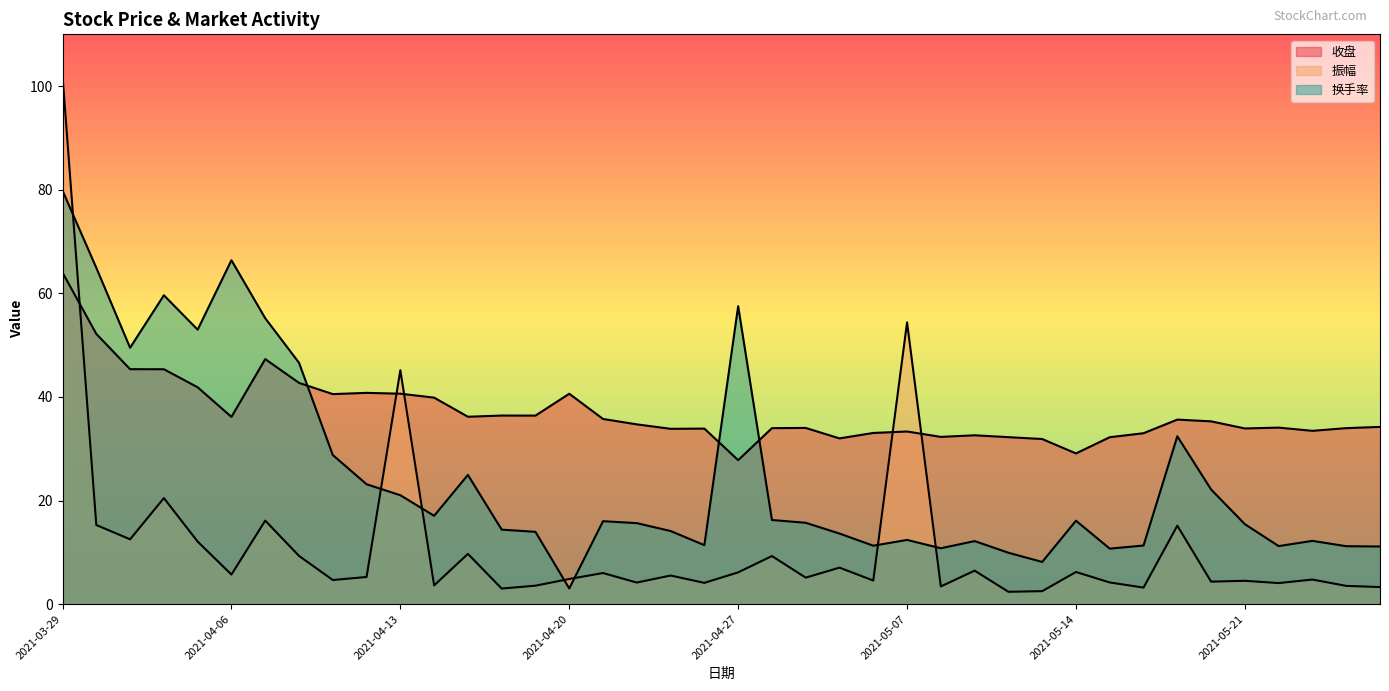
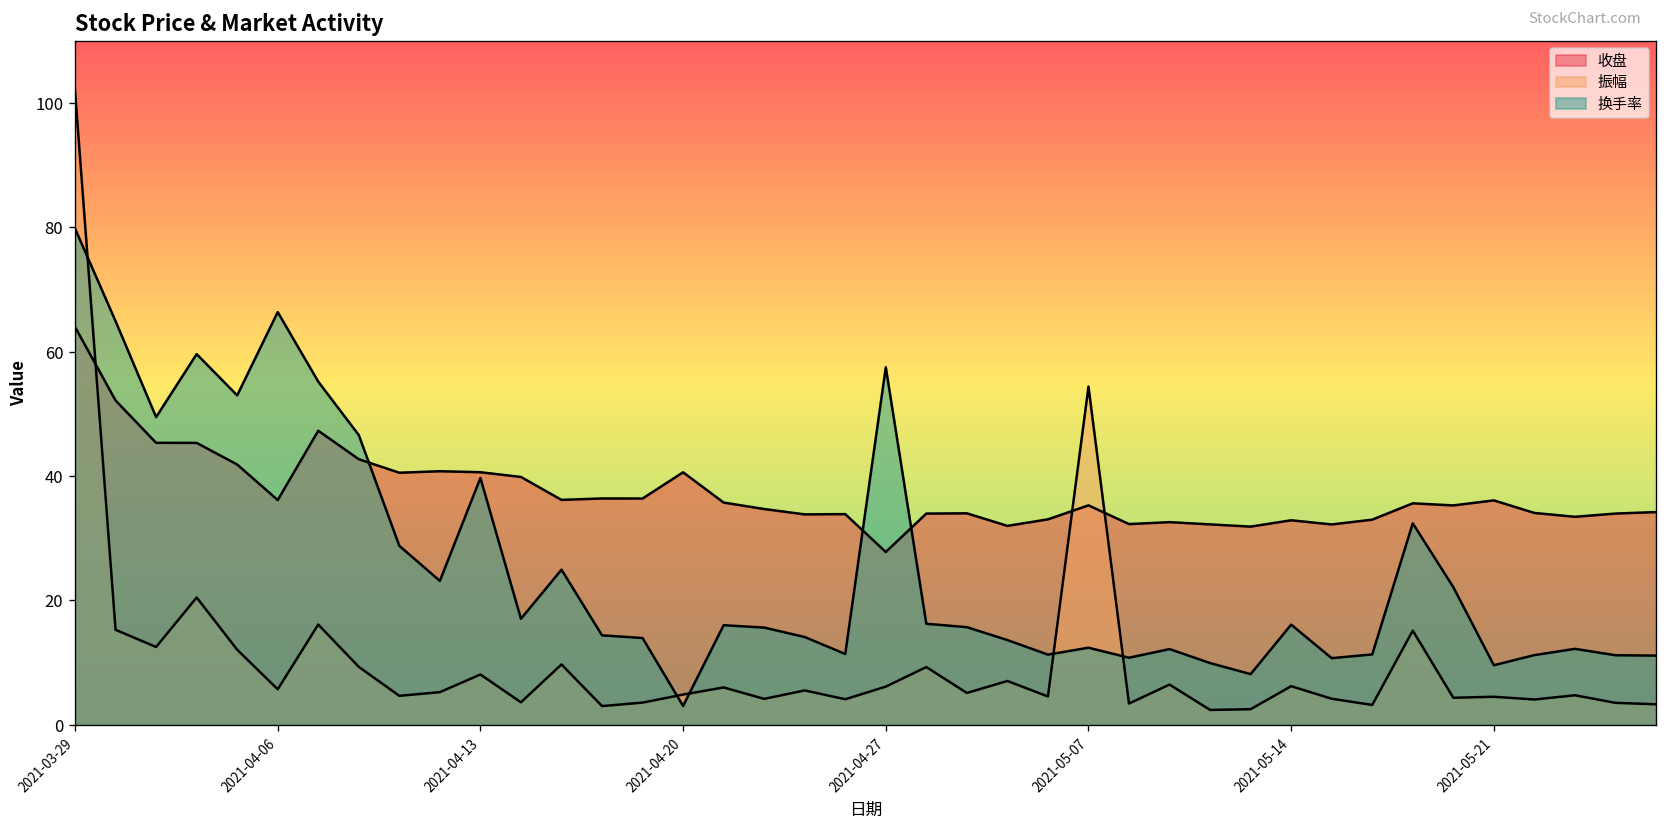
振幅, 2021-04-13: 45 -> 8
换手率, 2021-04-13: 21 -> 40
收盘, 2021-05-07: 33 -> 35
收盘, 2021-05-14: 29 -> 33
收盘, 2021-05-21: 34 -> 36
换手率, 2021-05-21: 15 -> 10
